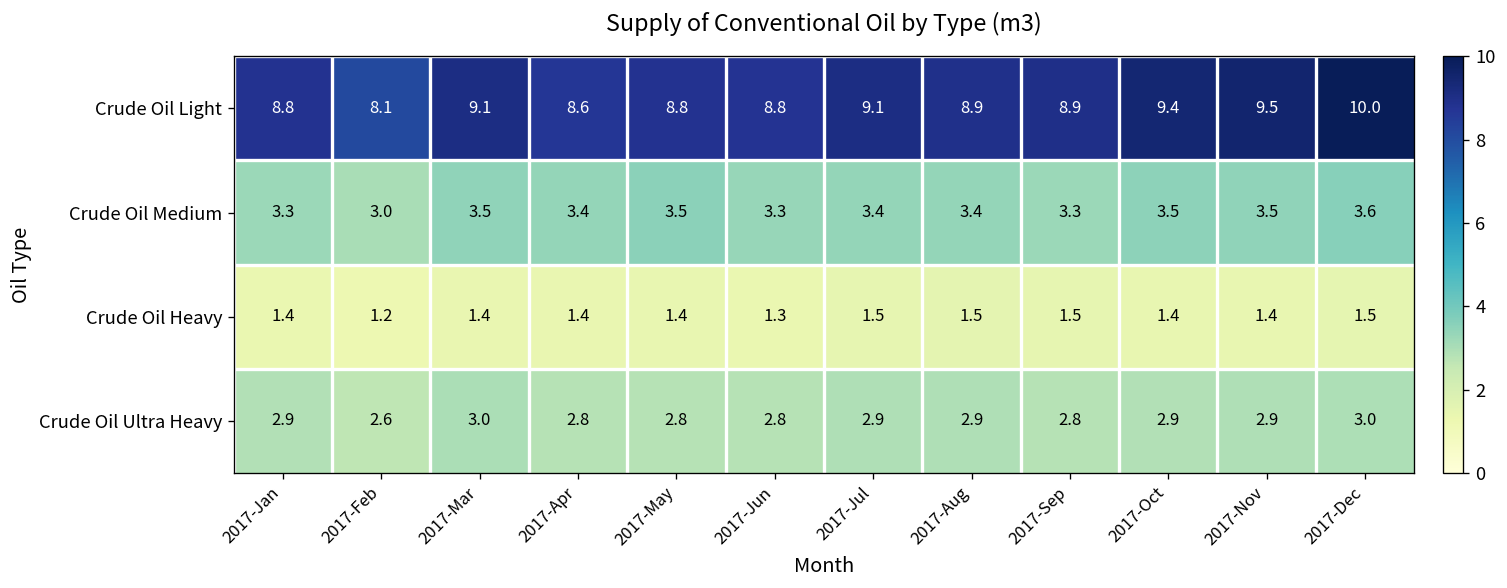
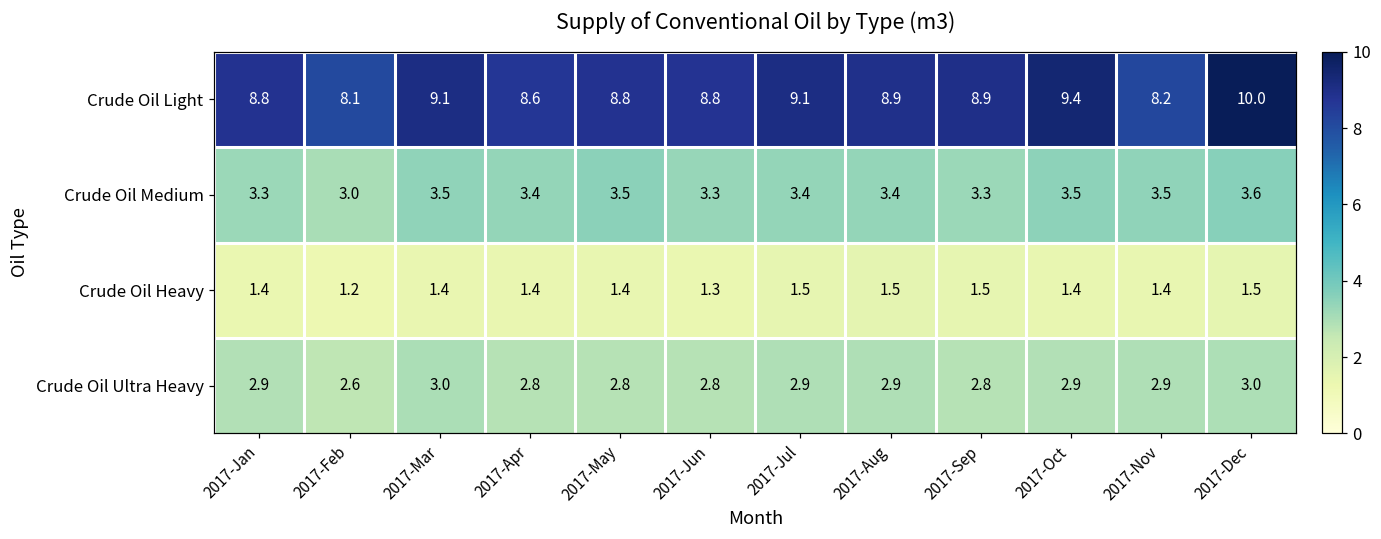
Crude Oil Light, 2017-Nov: 9.5 -> 8.2
